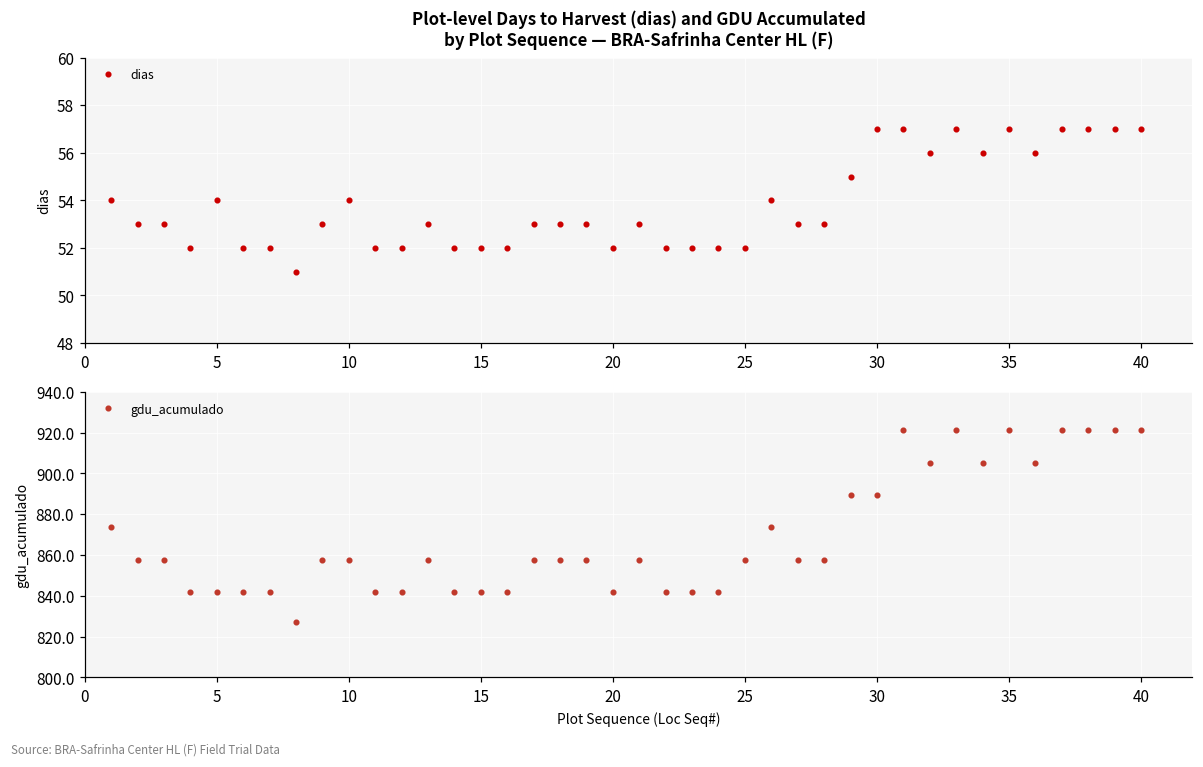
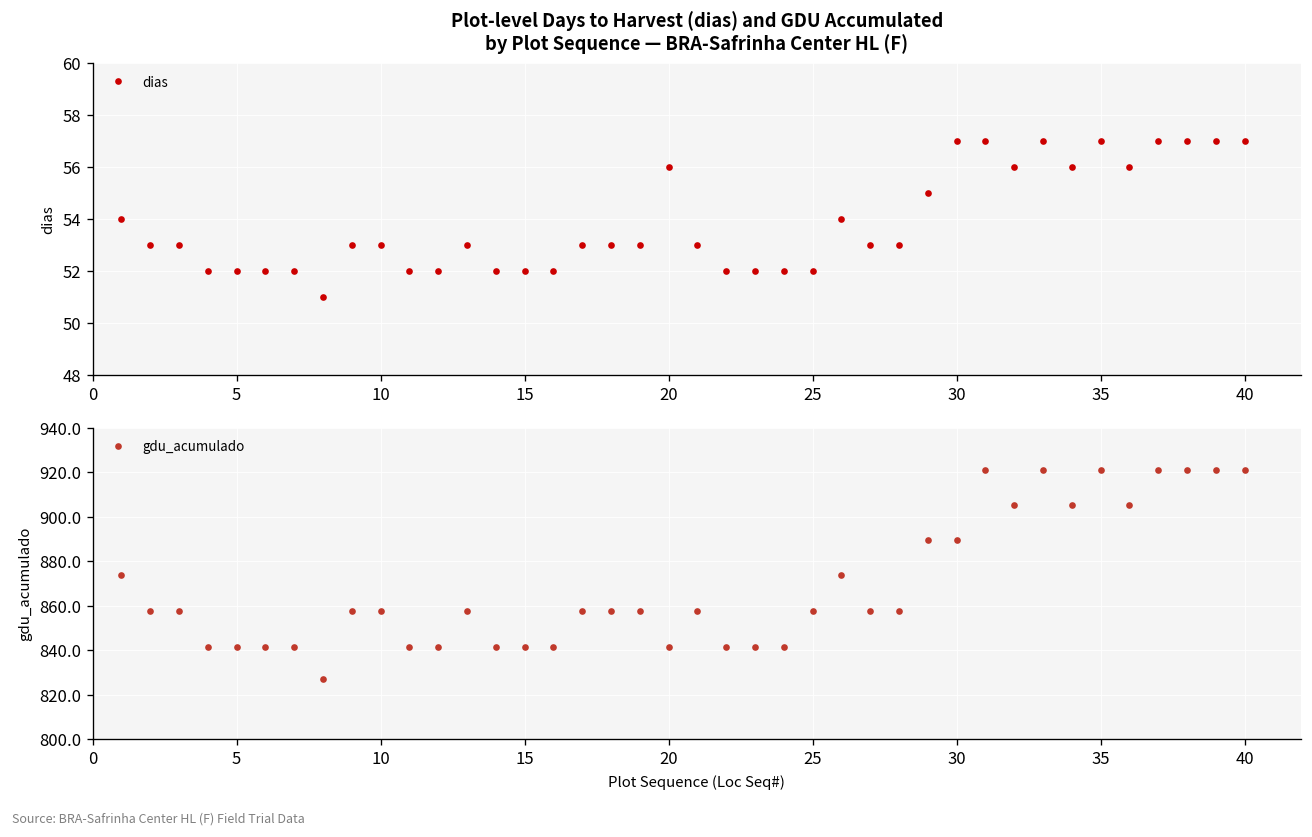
Plot-level Days to Harvest (dias) and GDU Accumulated by Plot Sequence — BRA-Safrinha Center HL (F), 5: 54 -> 52
Plot-level Days to Harvest (dias) and GDU Accumulated by Plot Sequence — BRA-Safrinha Center HL (F), 10: 54 -> 53
Plot-level Days to Harvest (dias) and GDU Accumulated by Plot Sequence — BRA-Safrinha Center HL (F), 20: 52 -> 56
